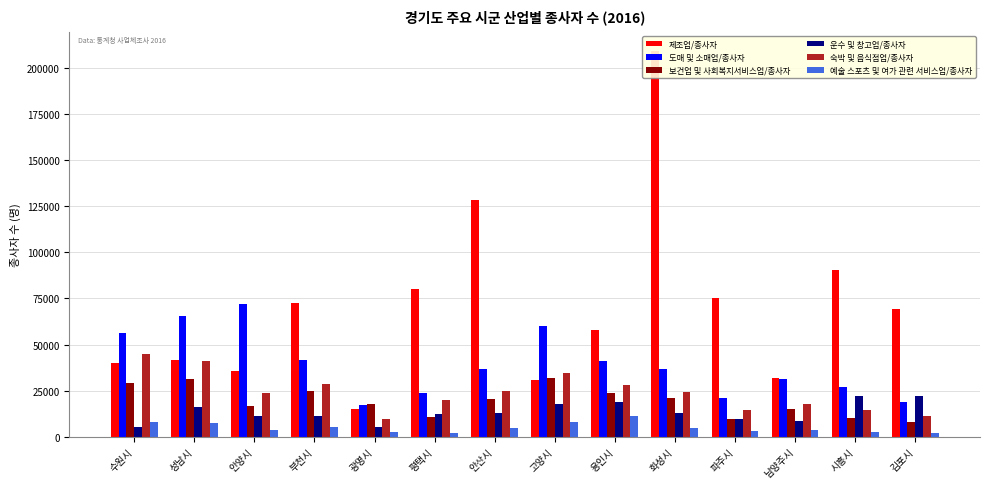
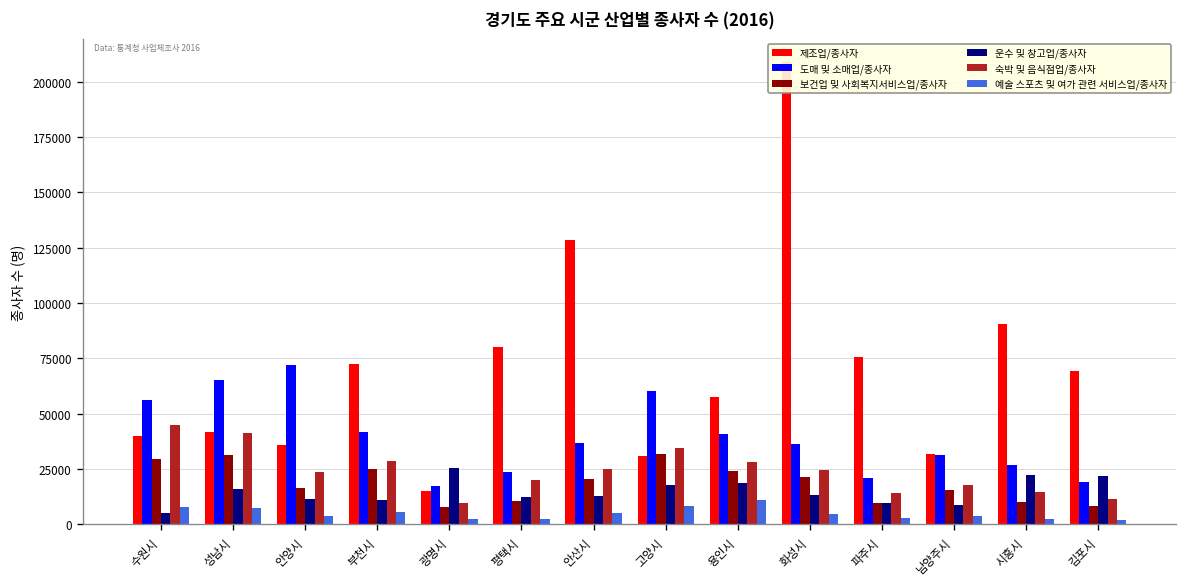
보건업 및 사회복지서비스업/종사자, 광명시: 18000 -> 8000
운수 및 창고업/종사자, 광명시: 5000 -> 25000
